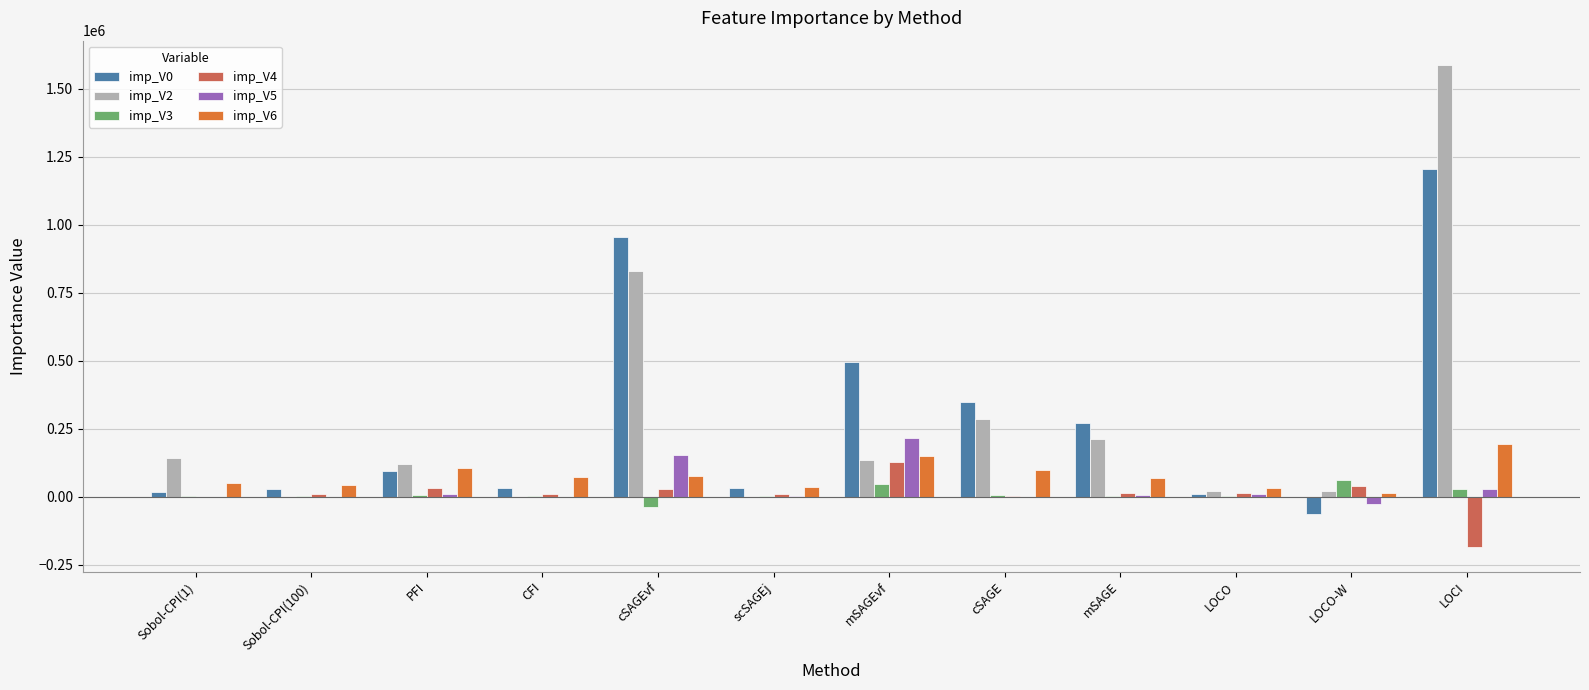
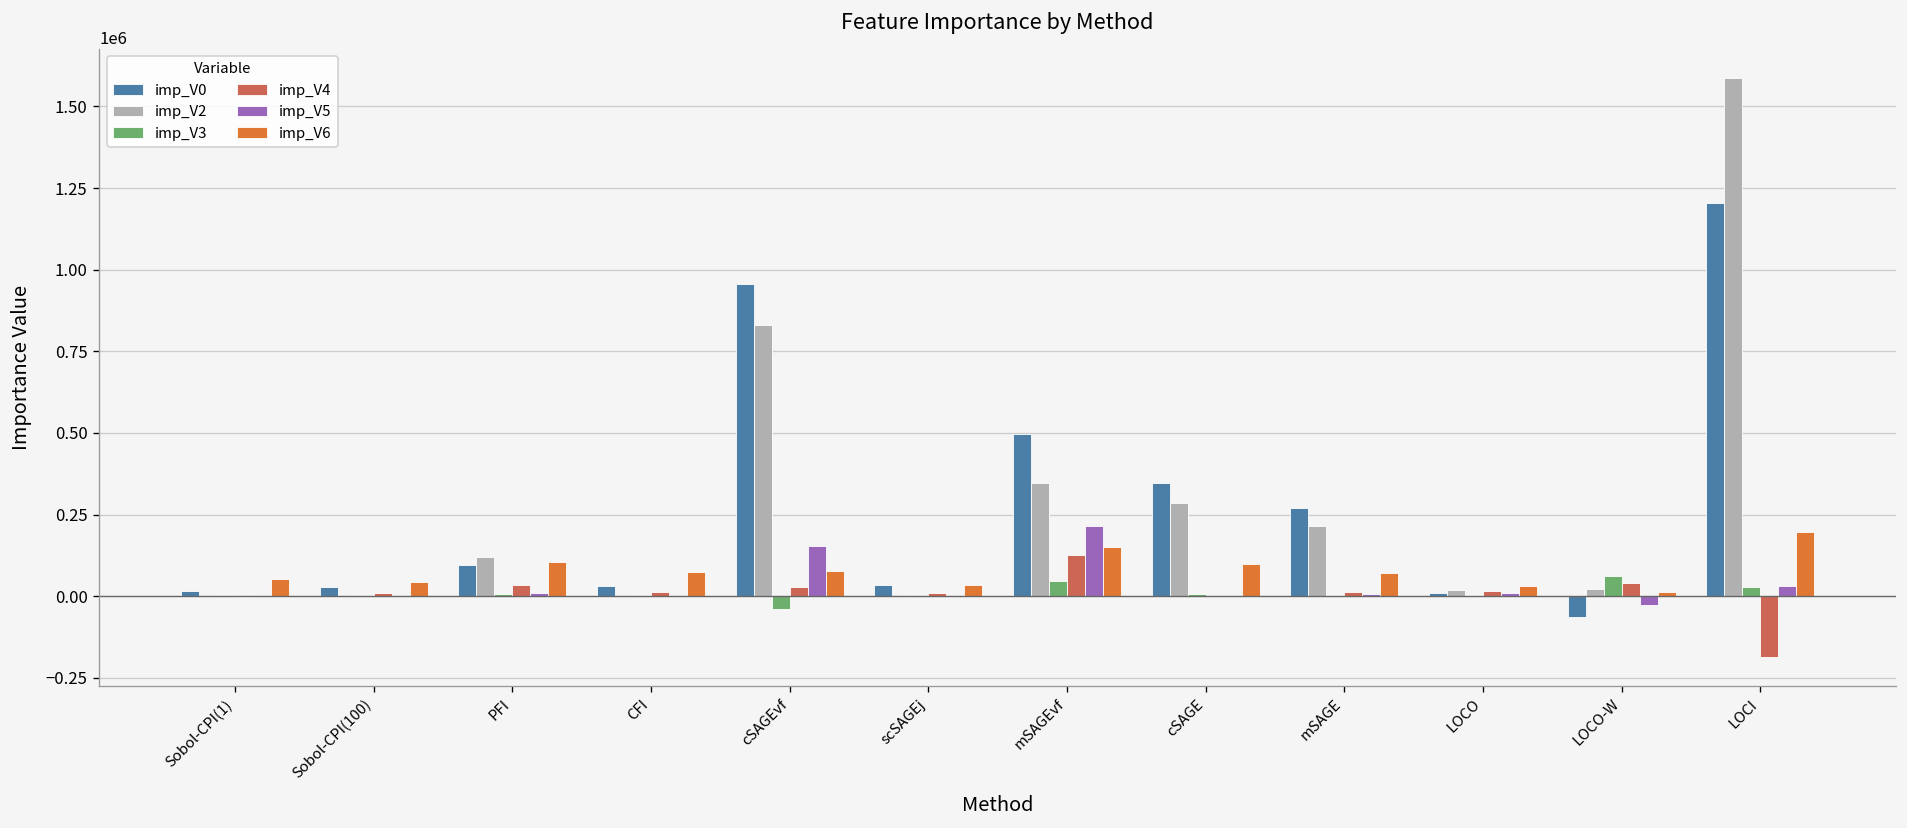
imp_V2, Sobol-CPI(1): 140000 -> 0
imp_V2, mSAGEvf: 130000 -> 350000
